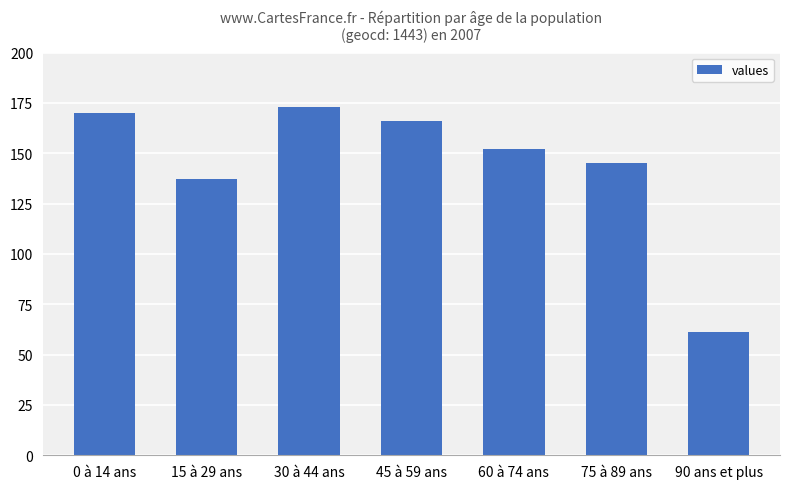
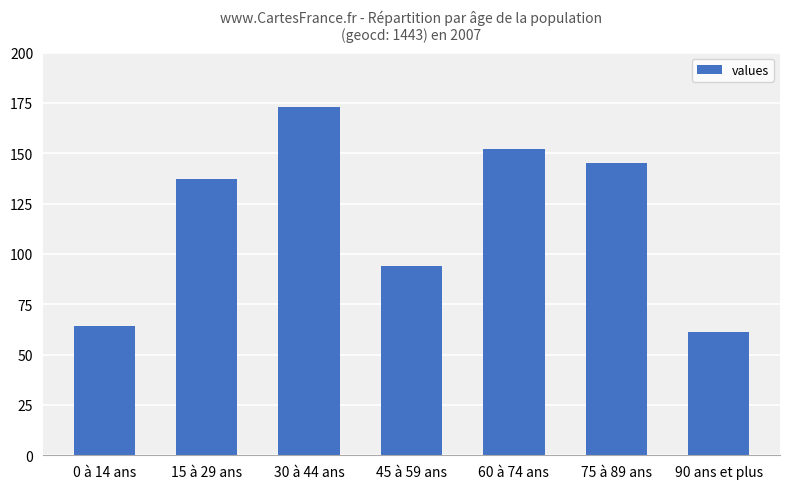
0 à 14 ans: 170 -> 64
45 à 59 ans: 166 -> 94
